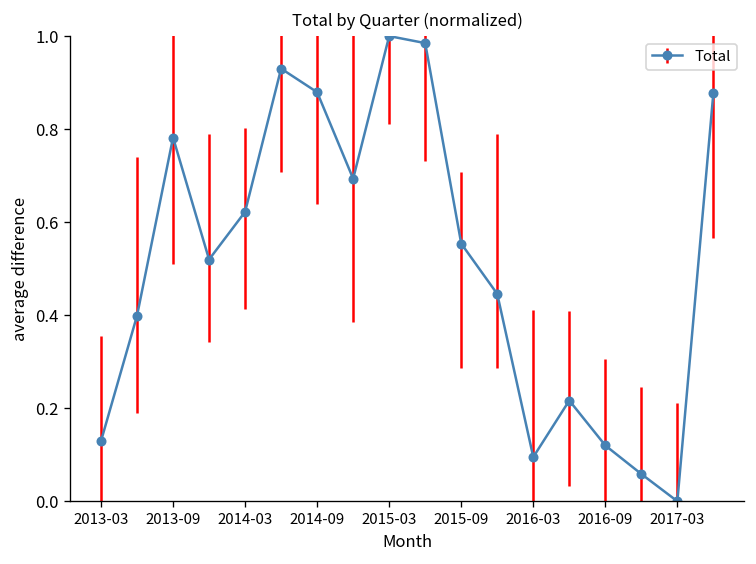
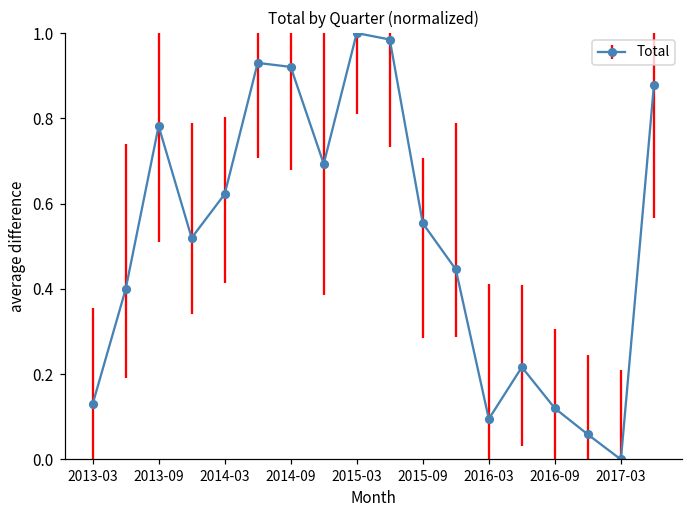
2014-09: 0.88 -> 0.92
